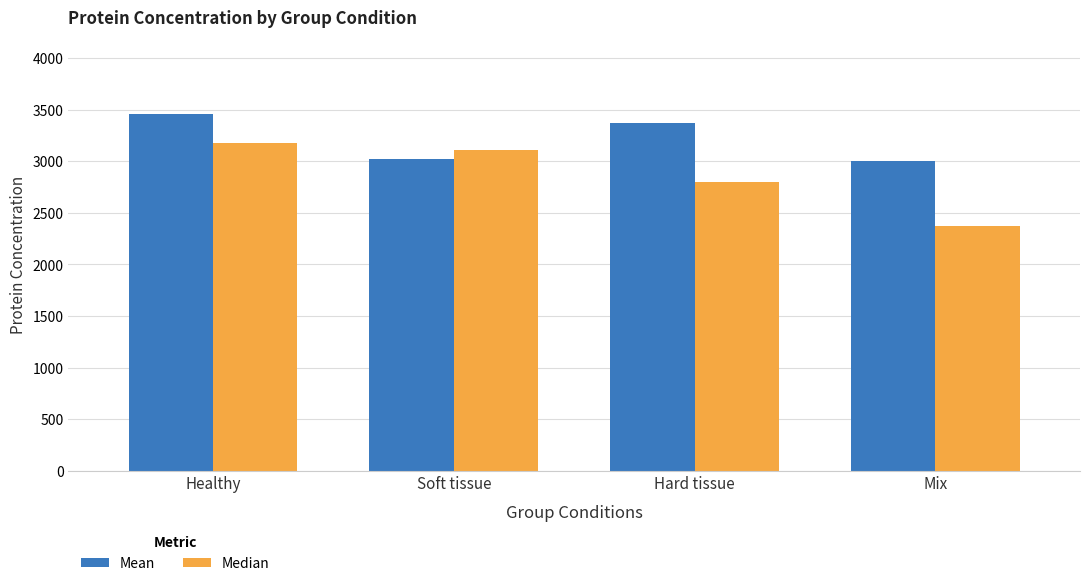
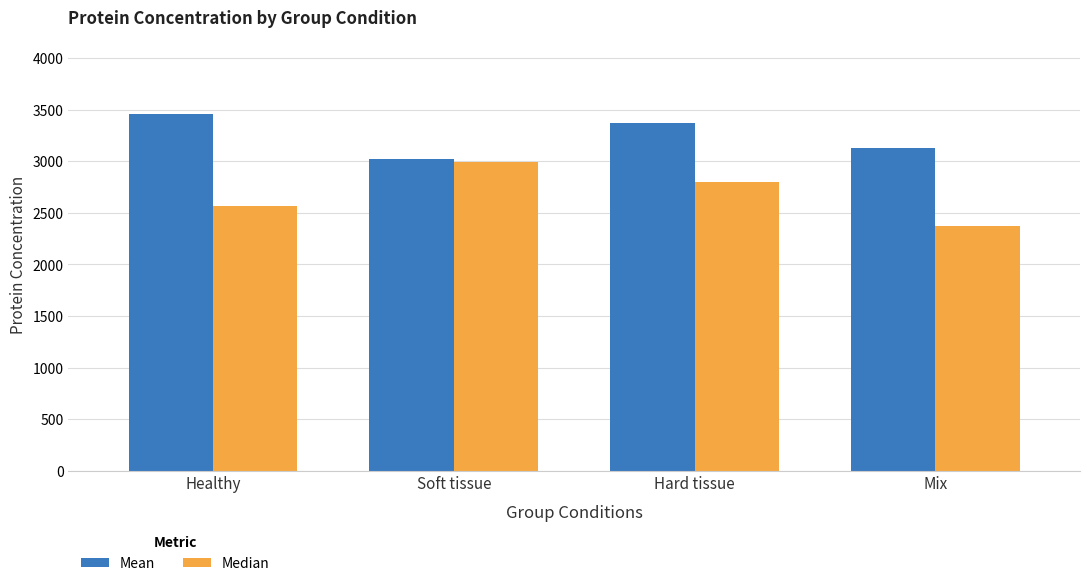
Median, Healthy: 3170 -> 2570
Median, Soft tissue: 3100 -> 2990
Mean, Mix: 3010 -> 3130
